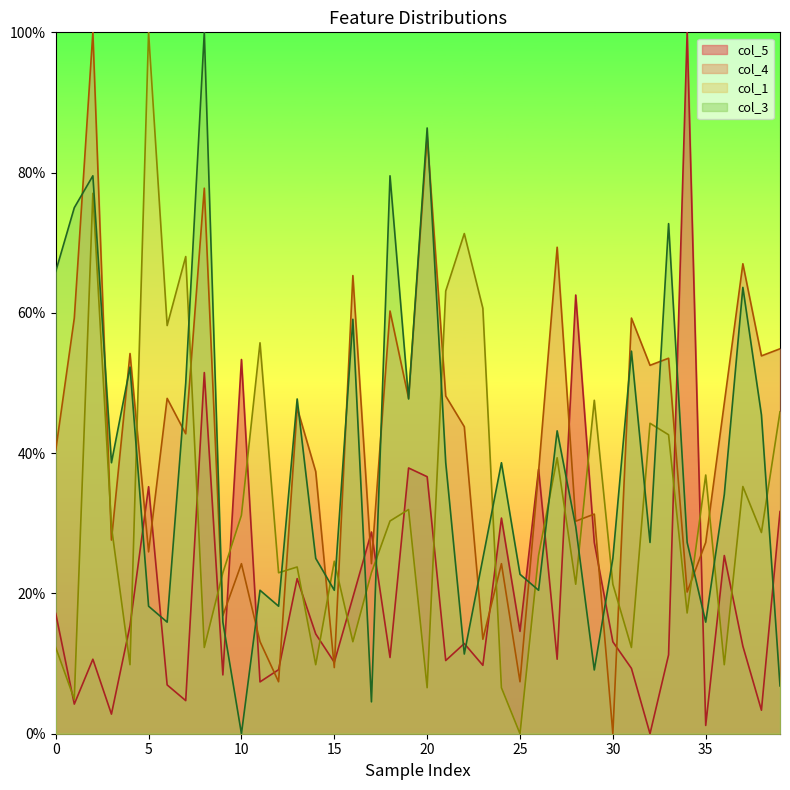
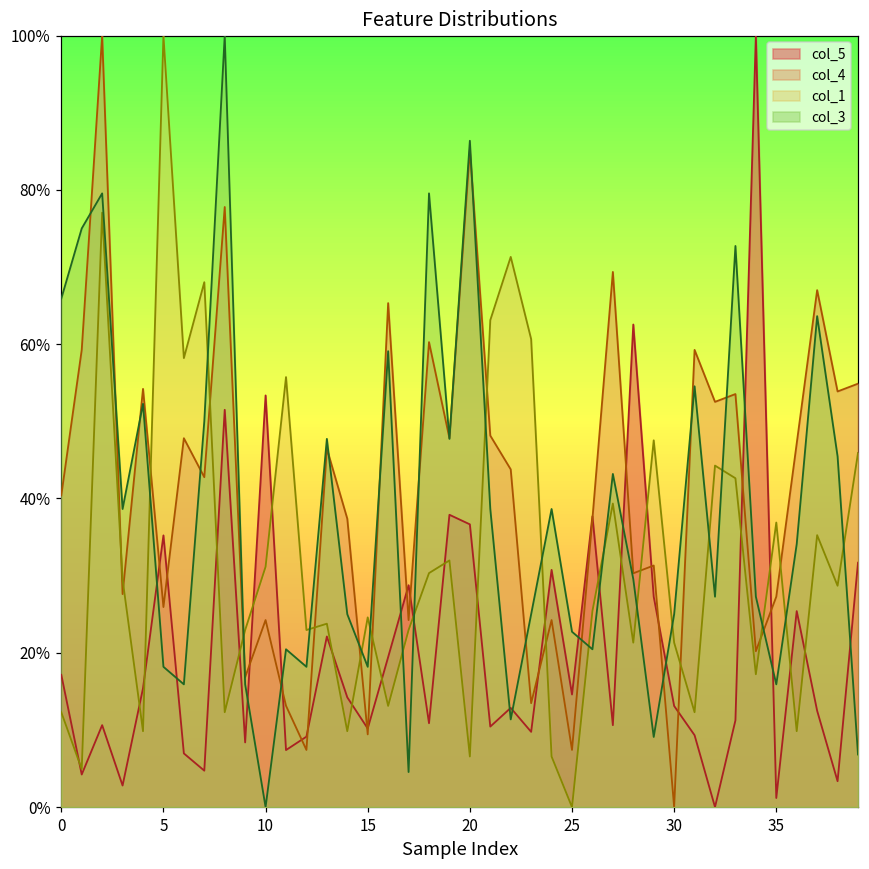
col_3, 15: 20% -> 18%
